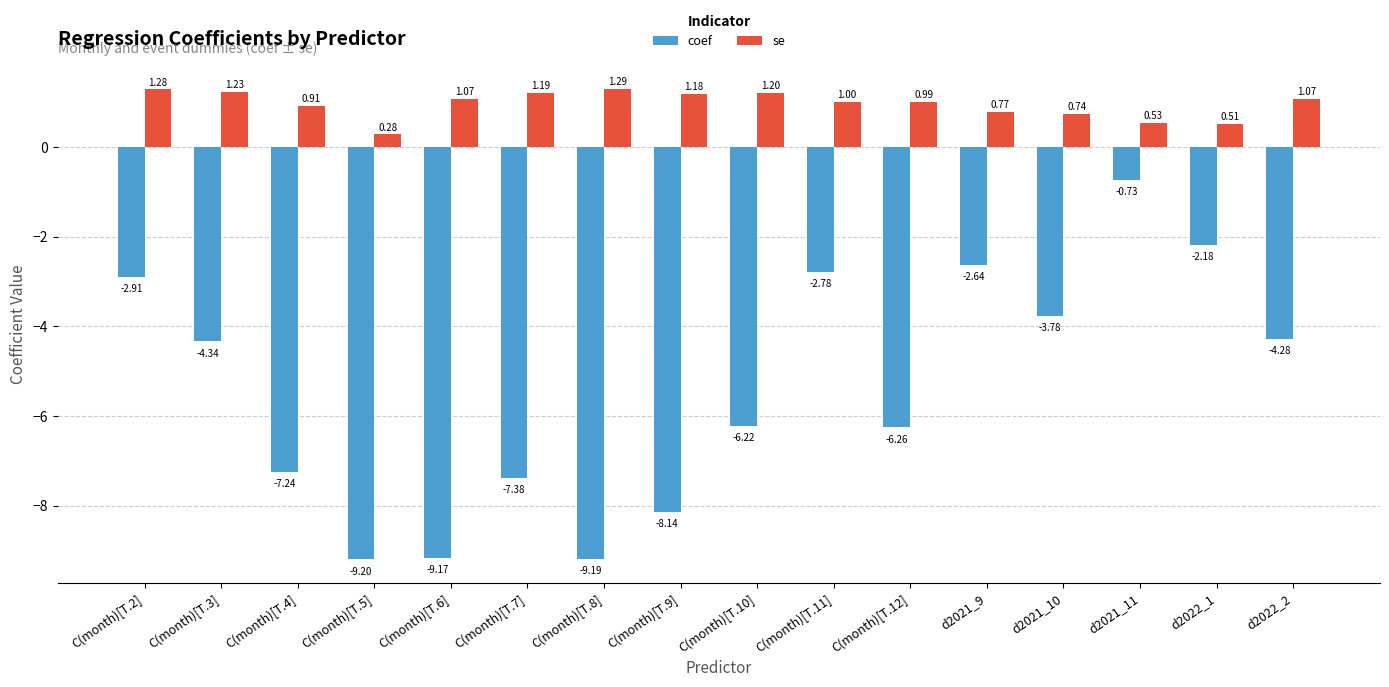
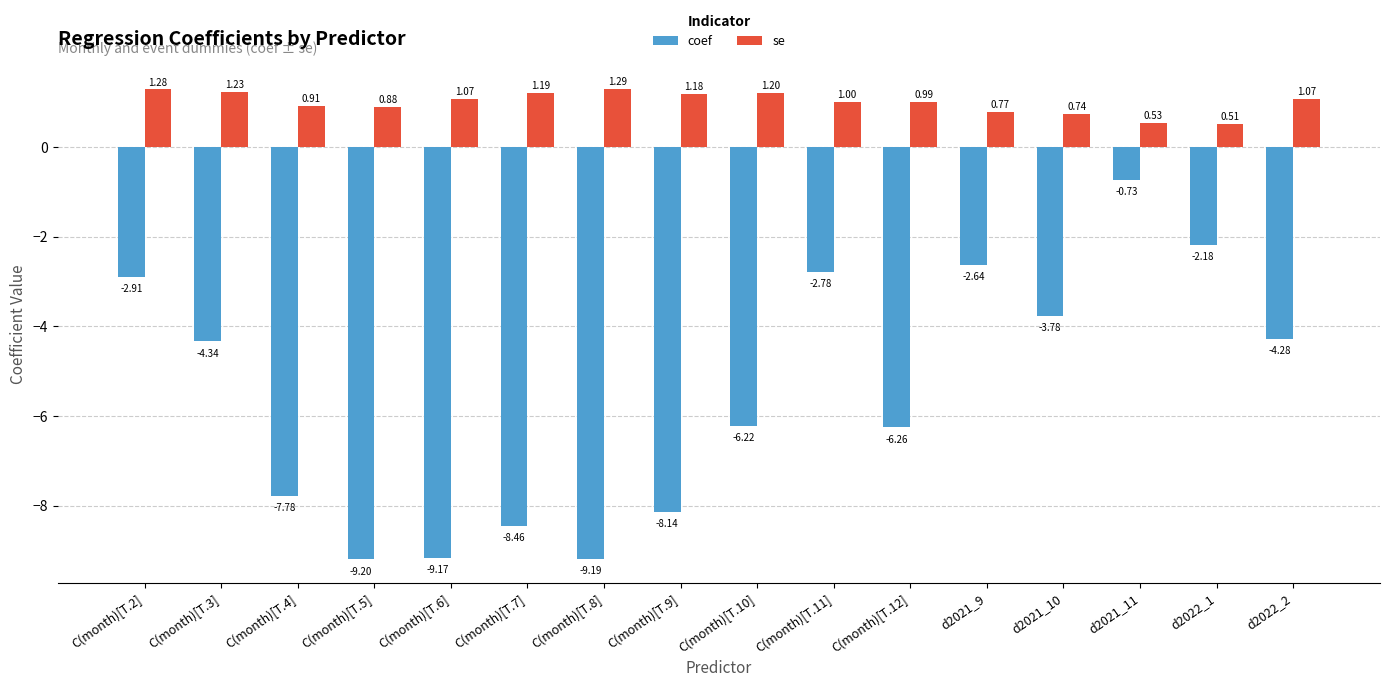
coef, C(month)[T.4]: -7.24 -> -7.78
se, C(month)[T.5]: 0.28 -> 0.88
coef, C(month)[T.7]: -7.38 -> -8.46
